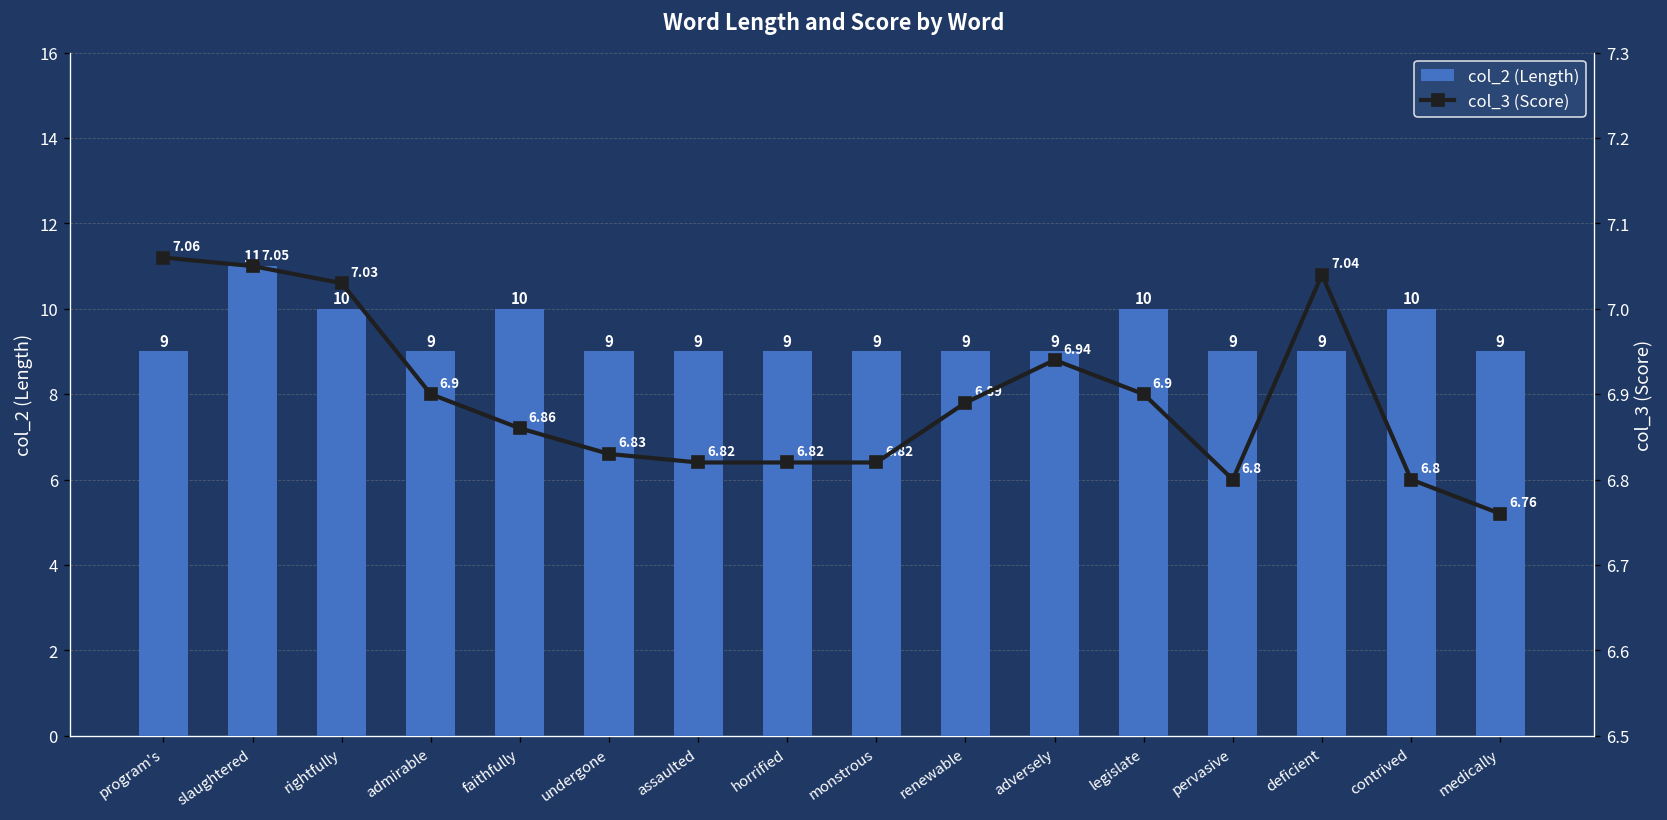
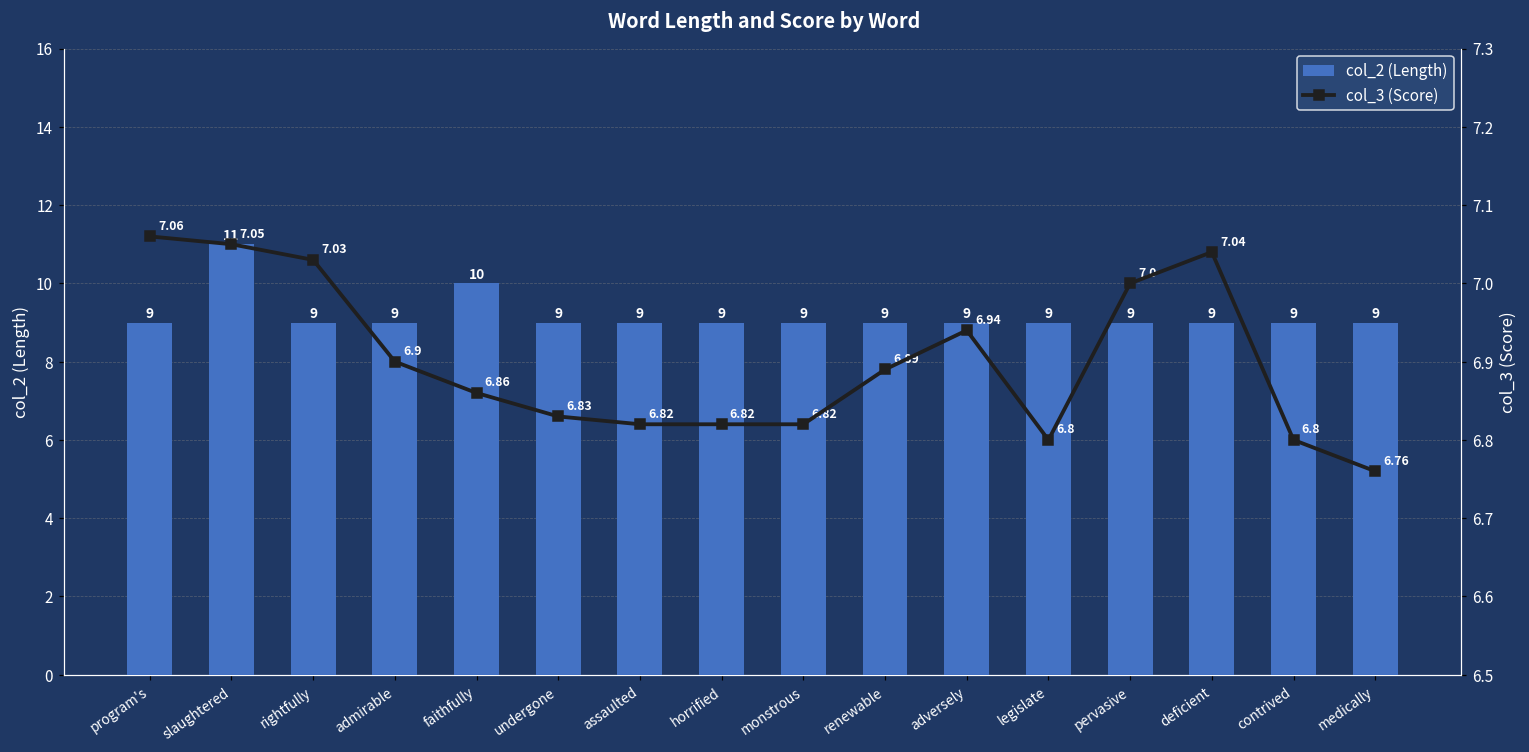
col_2 (Length), rightfully: 10 -> 9
col_2 (Length), legislate: 10 -> 9
col_2 (Length), contrived: 10 -> 9
col_3 (Score), legislate: 6.9 -> 6.8
col_3 (Score), pervasive: 6.8 -> 7.0
